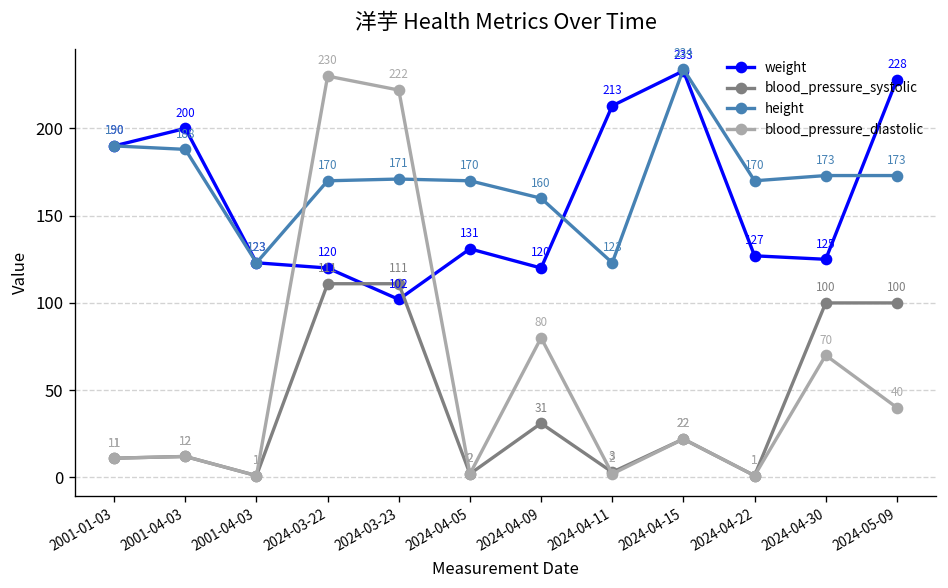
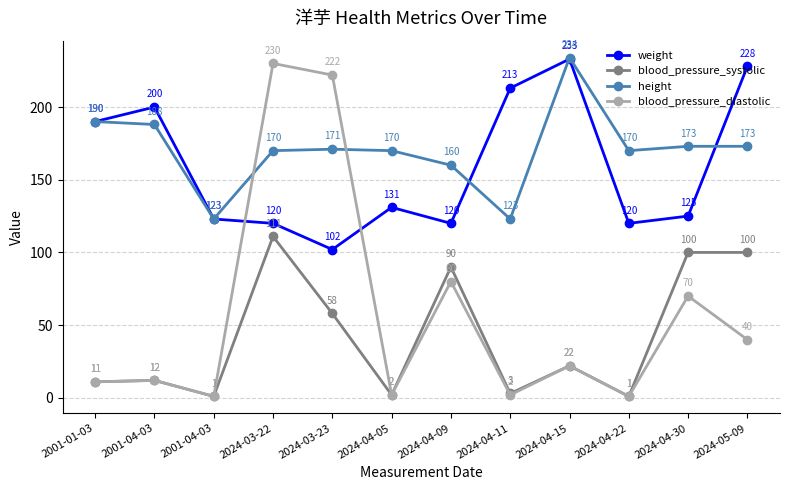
blood_pressure_systolic, 2024-03-23: 111 -> 58
blood_pressure_systolic, 2024-04-09: 31 -> 90
weight, 2024-04-22: 127 -> 120
